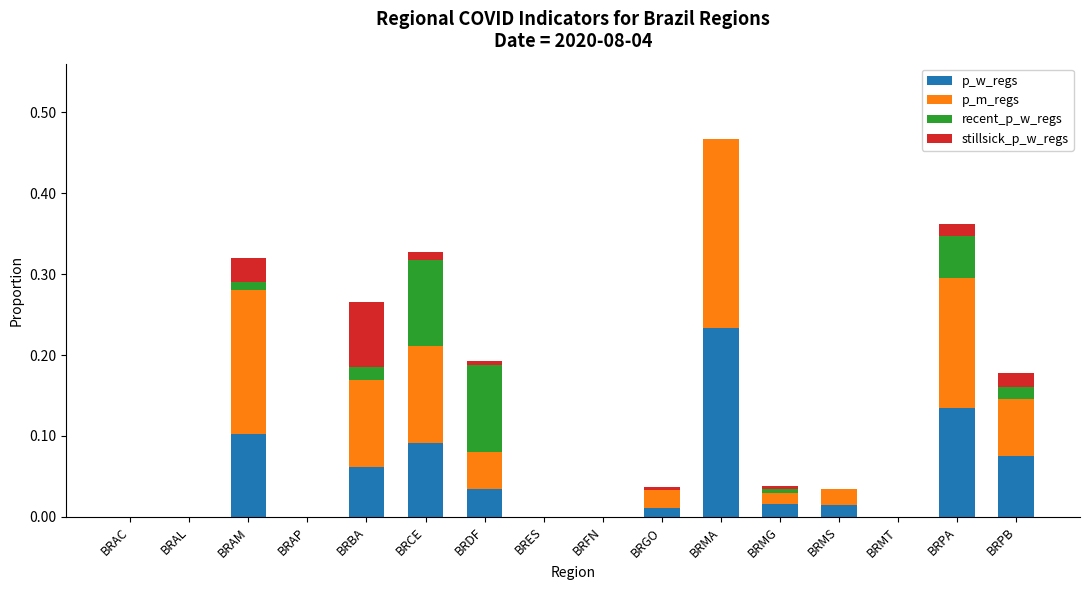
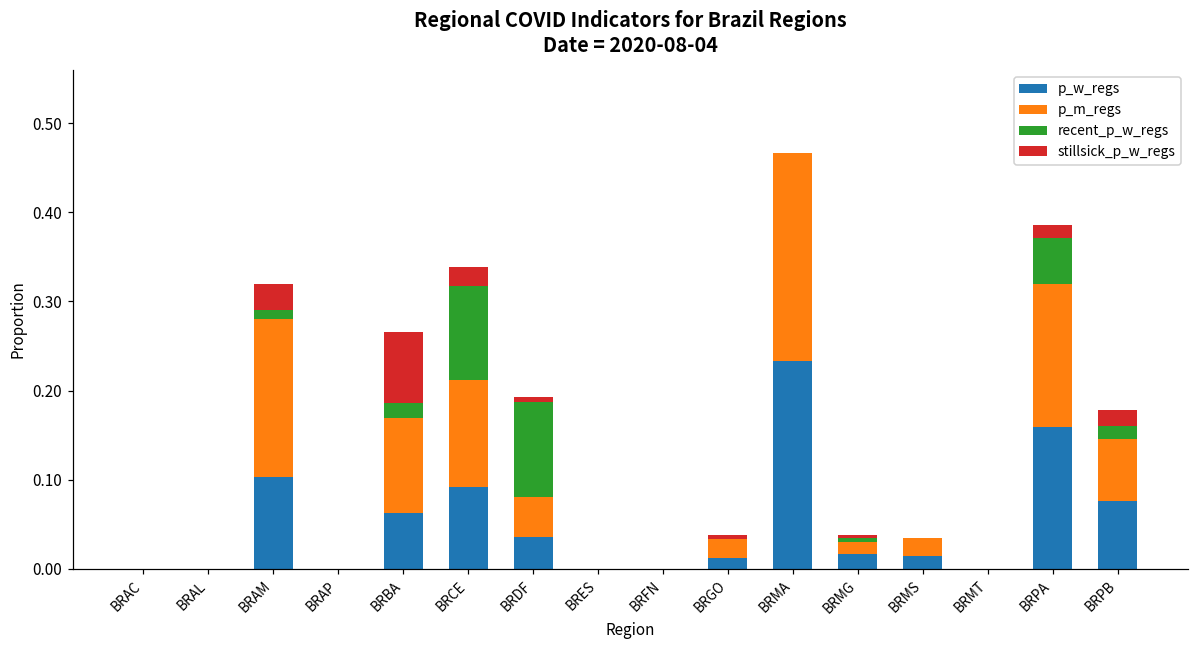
stillsick_p_w_regs, BRCE: 0.01 -> 0.02
p_w_regs, BRPA: 0.13 -> 0.16
